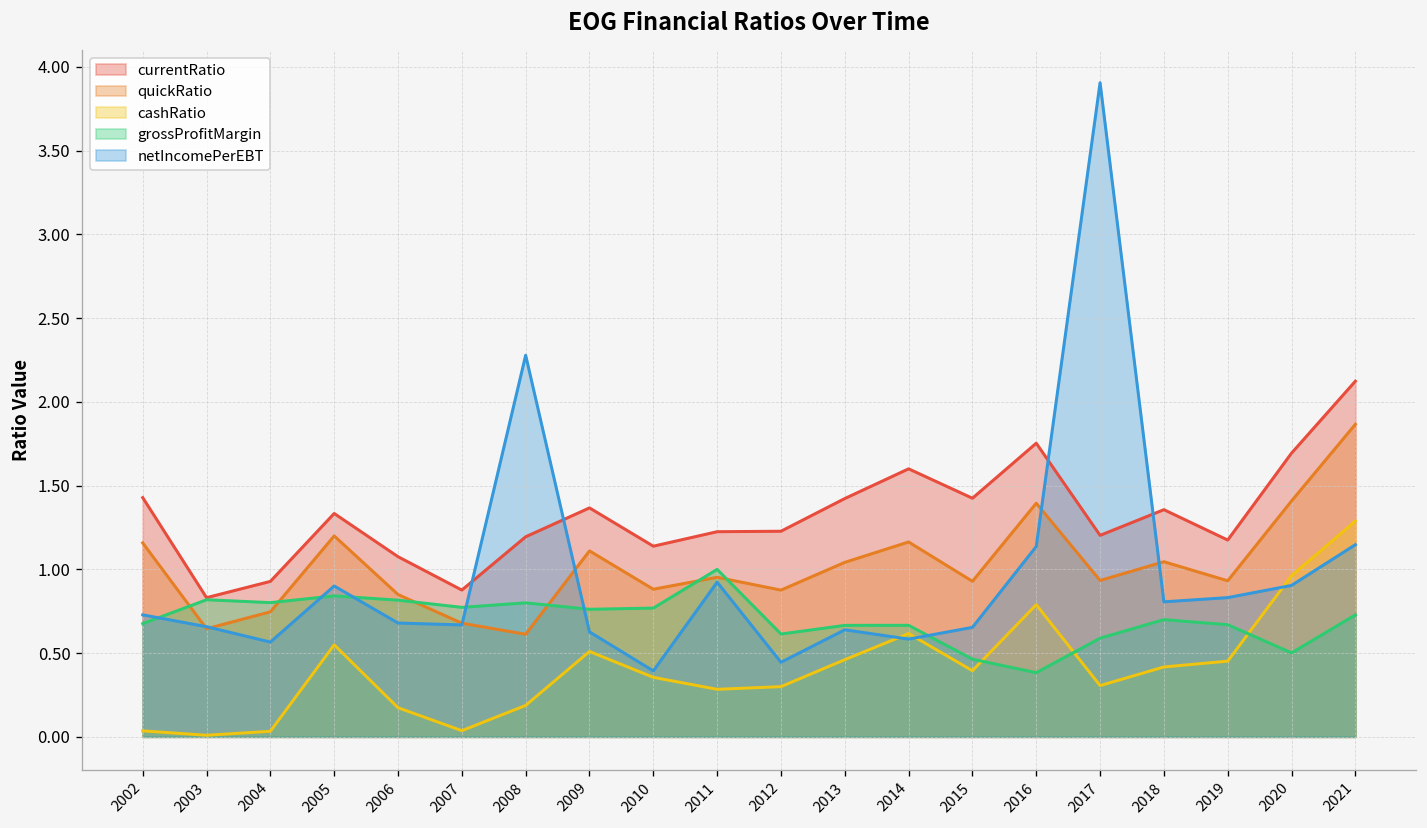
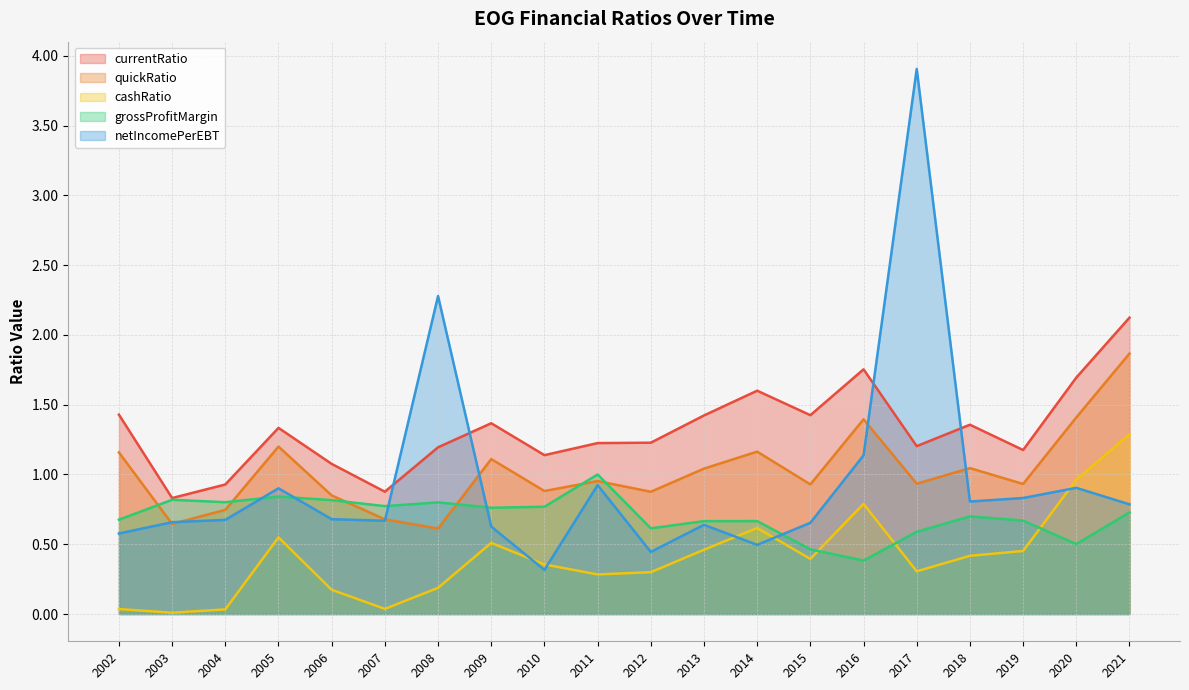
netIncomePerEBT, 2002: 0.73 -> 0.58
netIncomePerEBT, 2004: 0.57 -> 0.67
netIncomePerEBT, 2010: 0.39 -> 0.32
netIncomePerEBT, 2014: 0.58 -> 0.50
netIncomePerEBT, 2021: 1.15 -> 0.79
